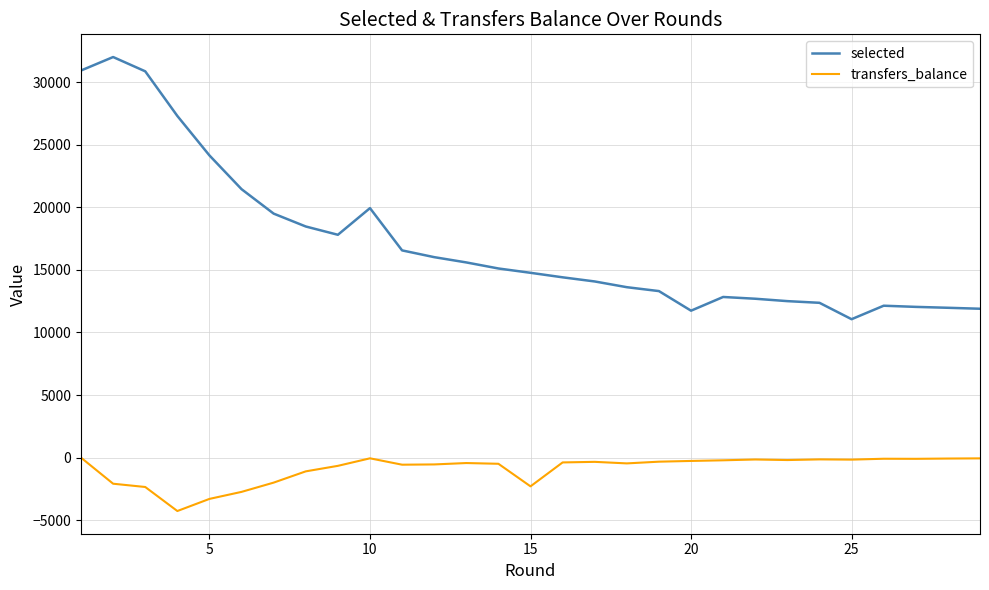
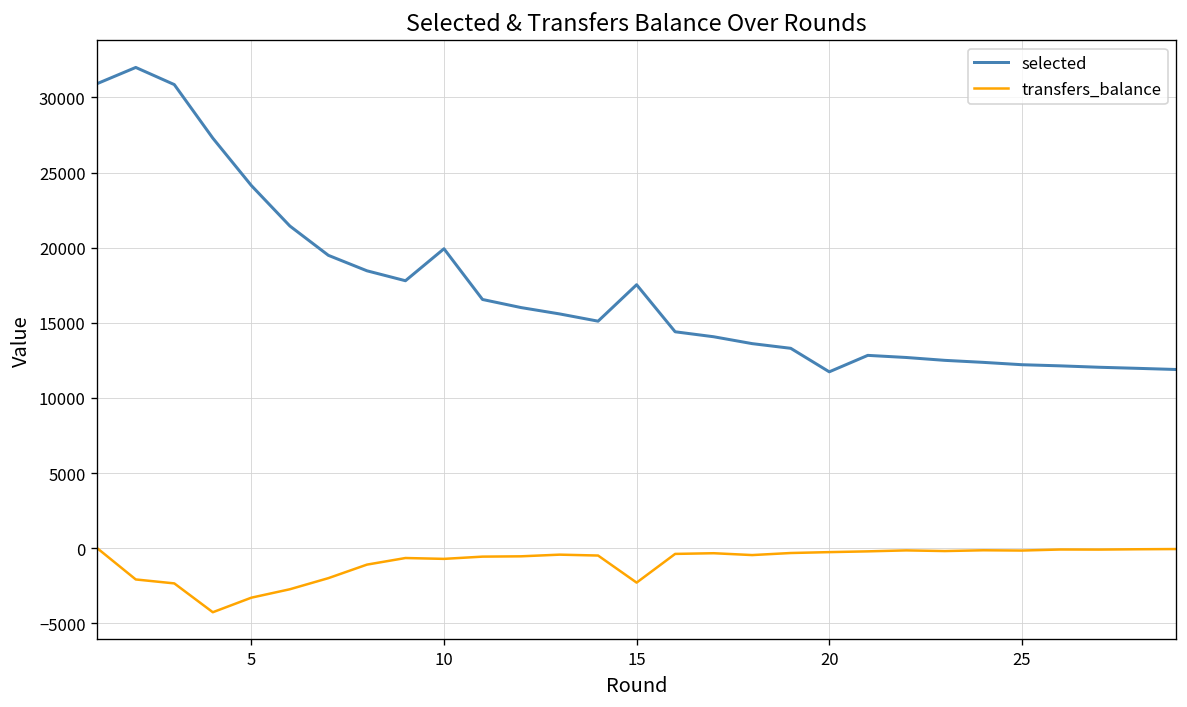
transfers_balance, 10: -100 -> -700
selected, 15: 14800 -> 17500
selected, 25: 11100 -> 12200
